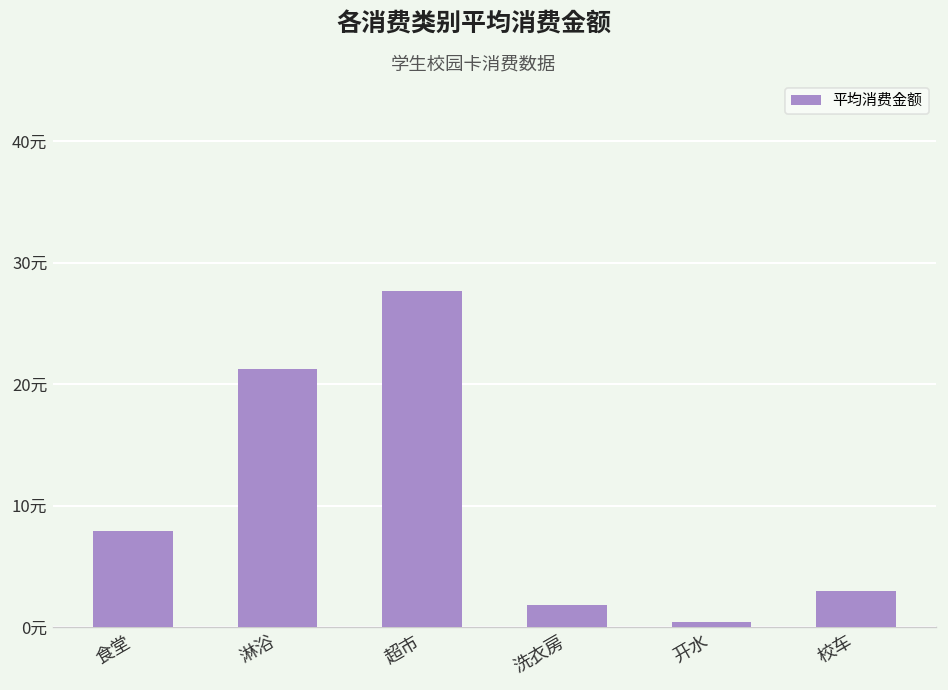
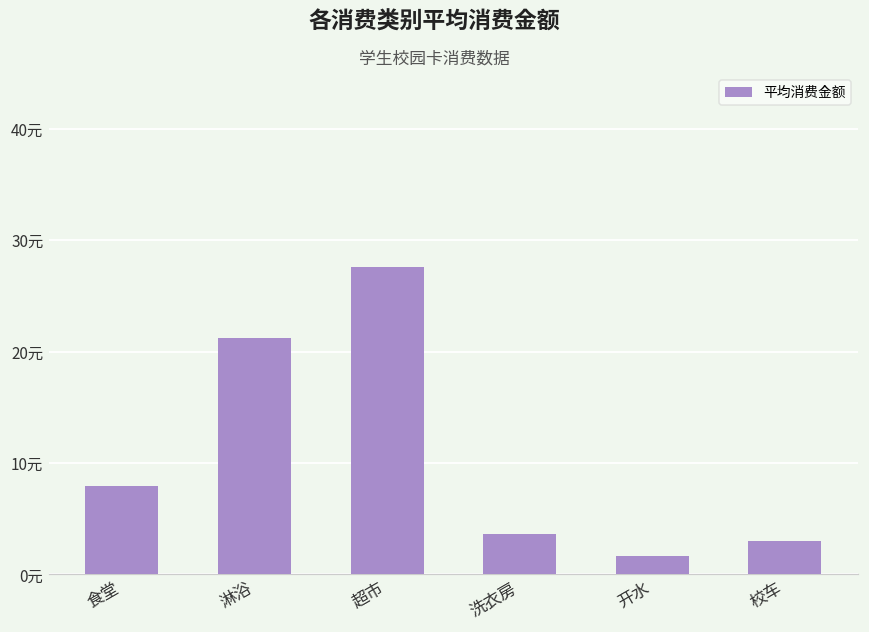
洗衣房: 1.8元 -> 3.6元
开水: 0.4元 -> 1.6元
